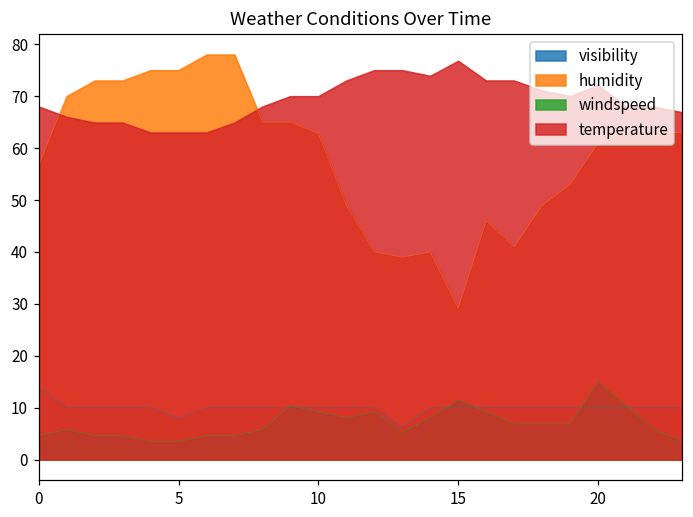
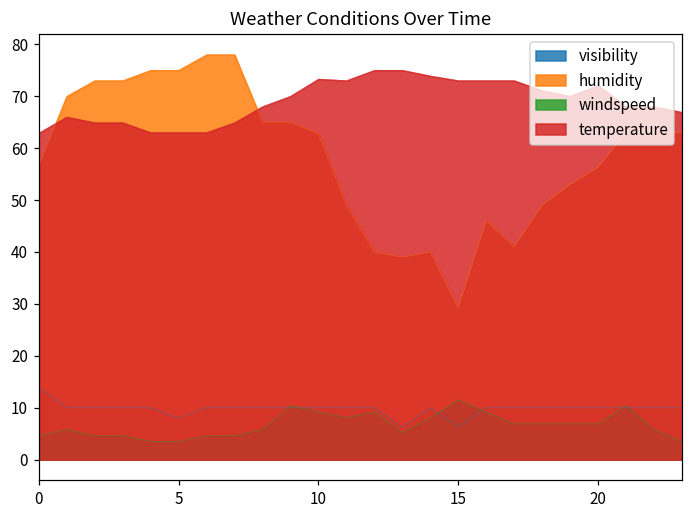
temperature, 0: 68 -> 63
temperature, 10: 70 -> 73
visibility, 15: 10 -> 6
temperature, 15: 77 -> 73
humidity, 20: 61 -> 56
windspeed, 20: 15 -> 7
